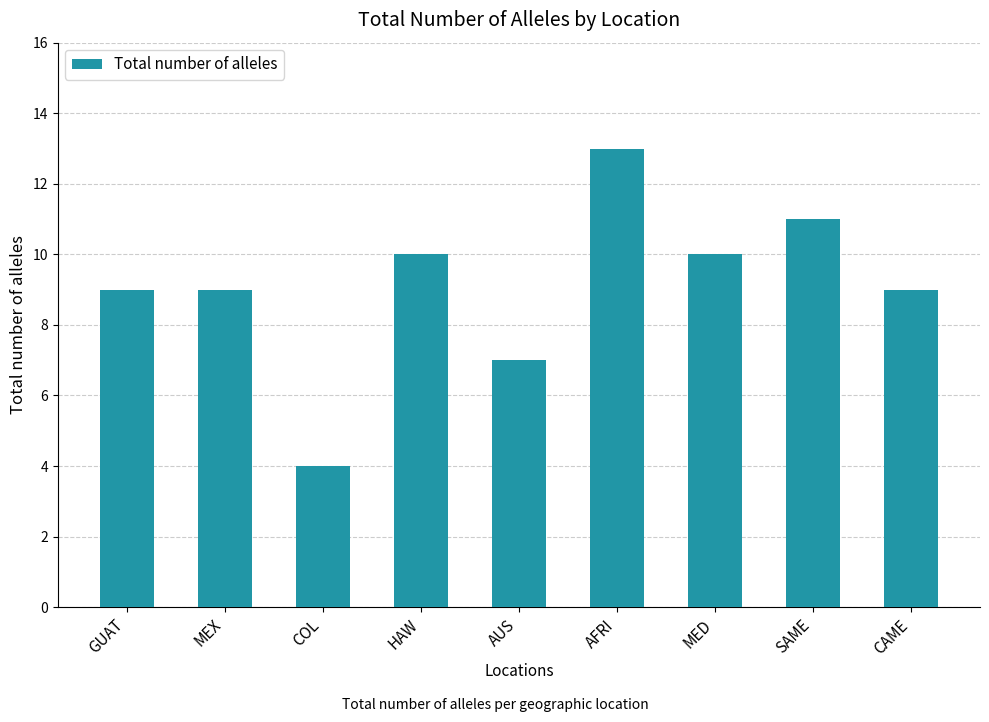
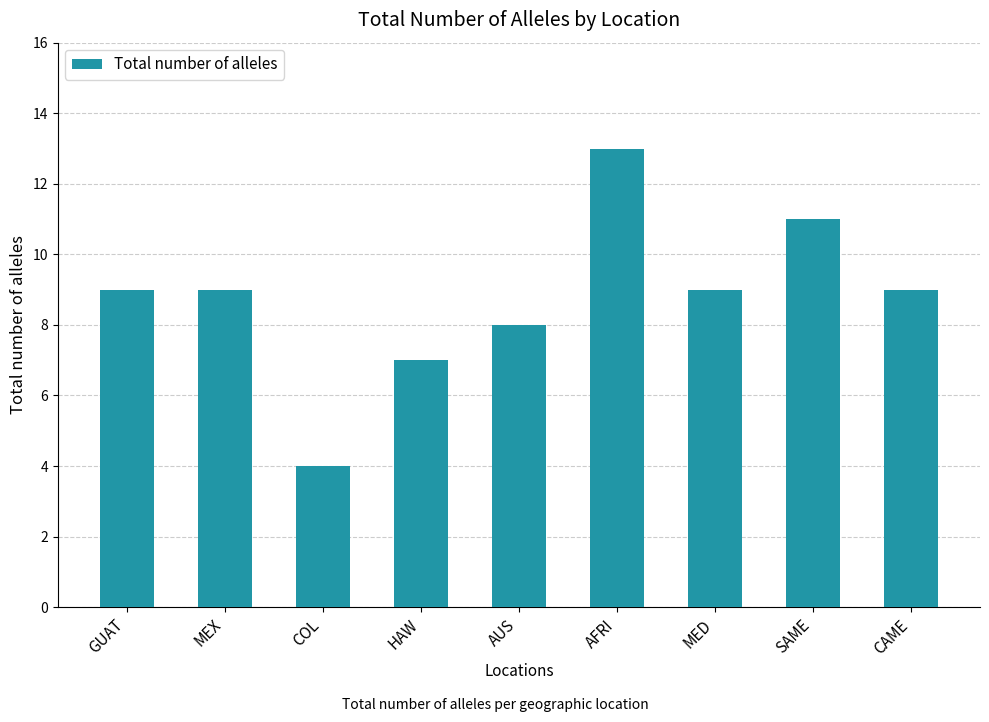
HAW: 10 -> 7
AUS: 7 -> 8
MED: 10 -> 9
